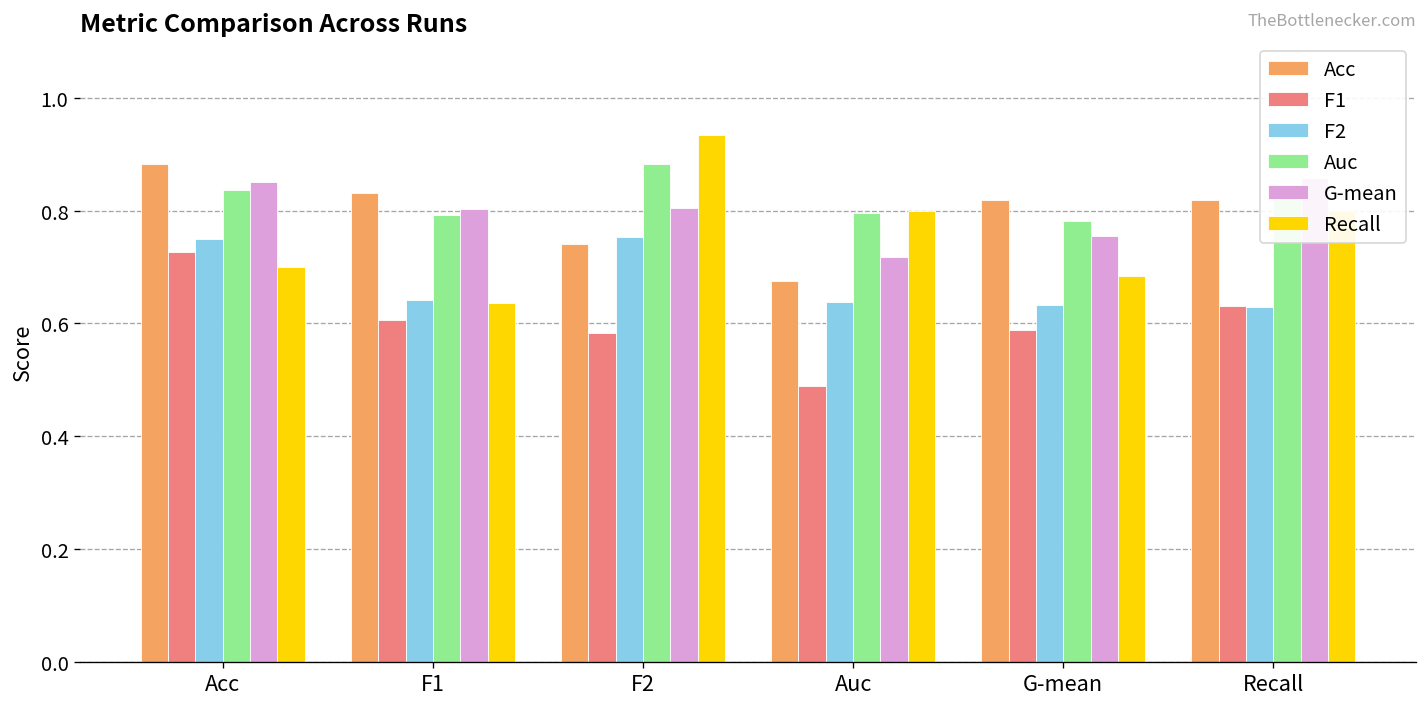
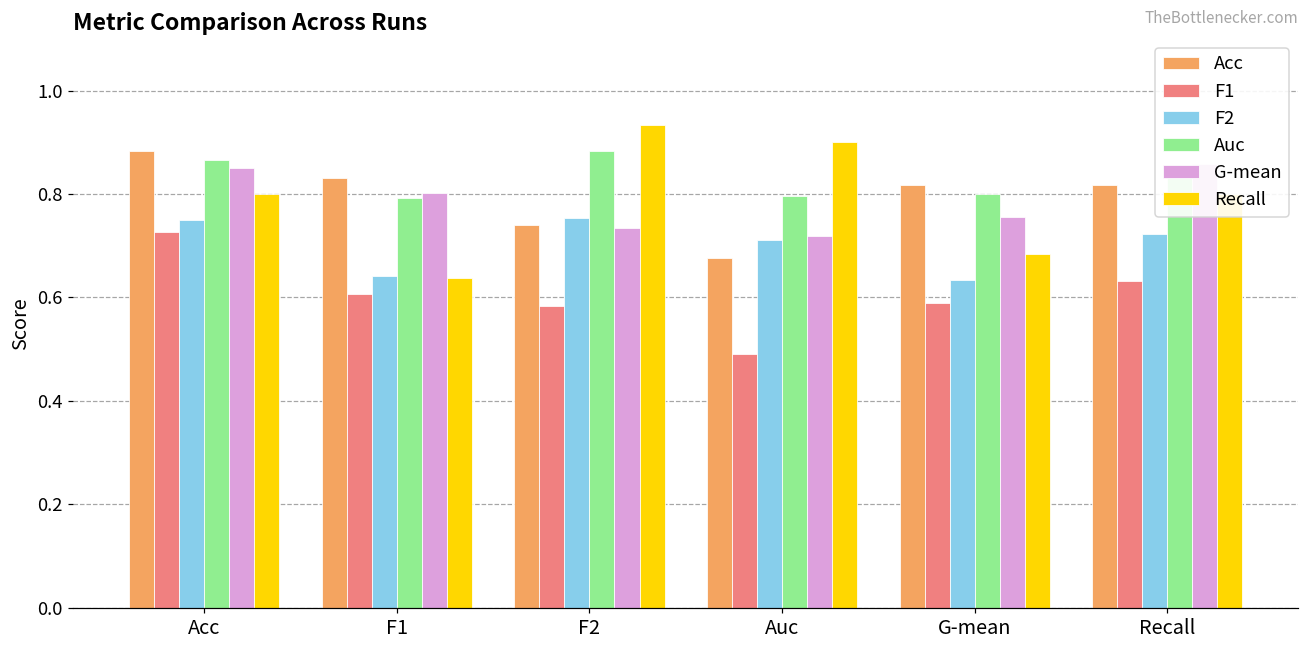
Auc, Acc: 0.84 -> 0.87
Recall, Acc: 0.7 -> 0.8
G-mean, F2: 0.80 -> 0.73
F2, Auc: 0.64 -> 0.71
Recall, Auc: 0.8 -> 0.9
Auc, G-mean: 0.78 -> 0.80
F2, Recall: 0.63 -> 0.72
